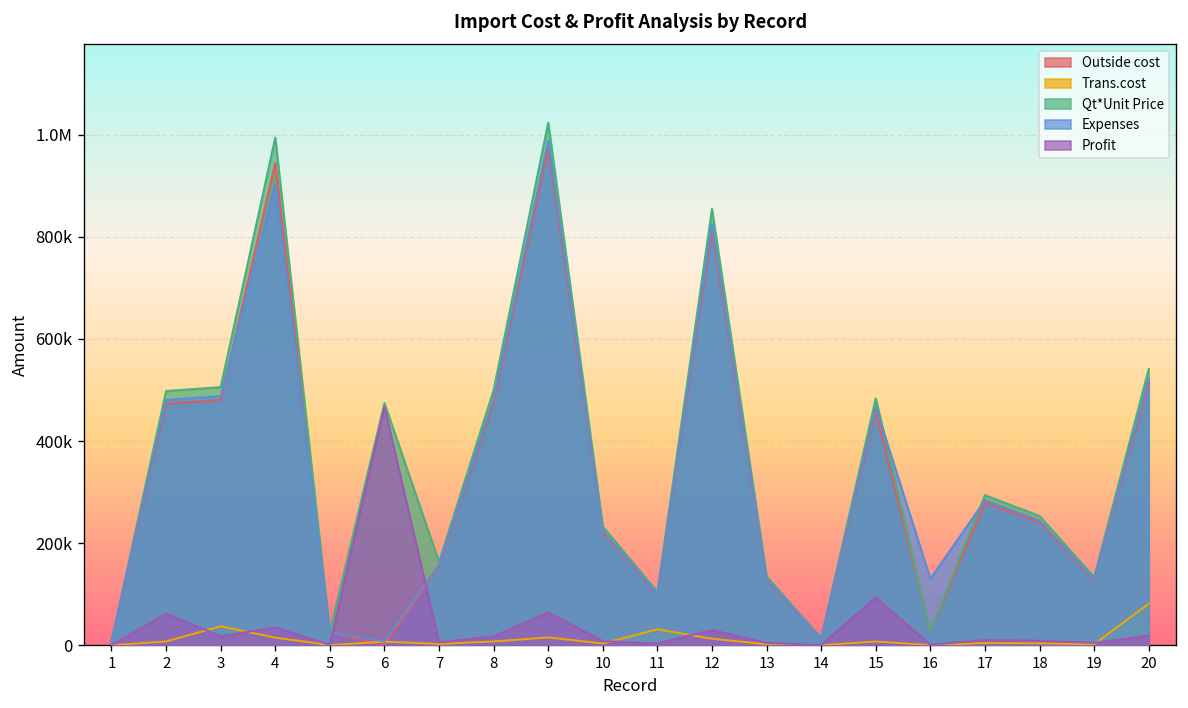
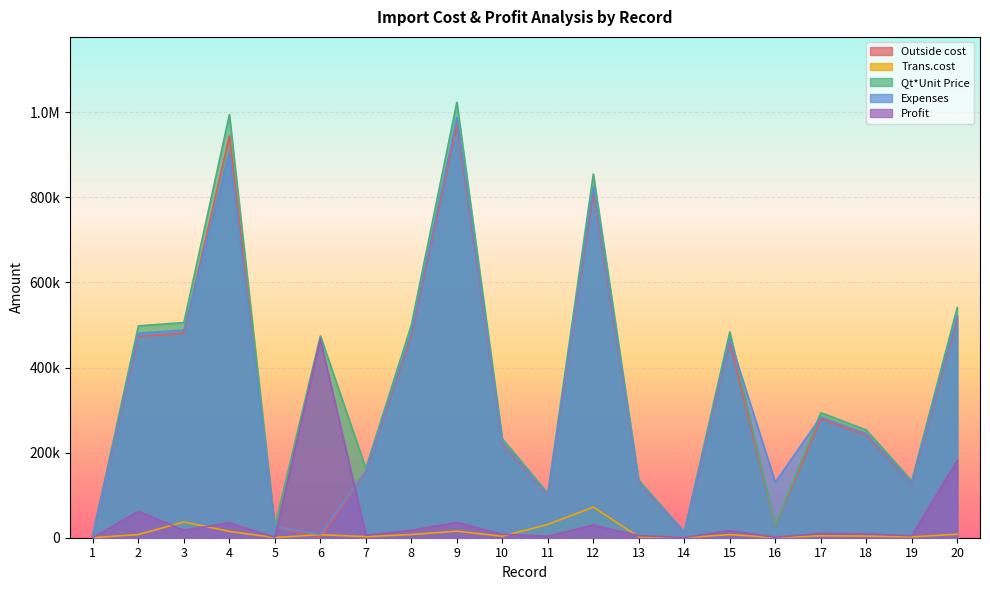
Profit, 9: 60000 -> 40000
Trans.cost, 12: 10000 -> 70000
Profit, 15: 90000 -> 20000
Trans.cost, 20: 80000 -> 10000
Profit, 20: 20000 -> 180000
